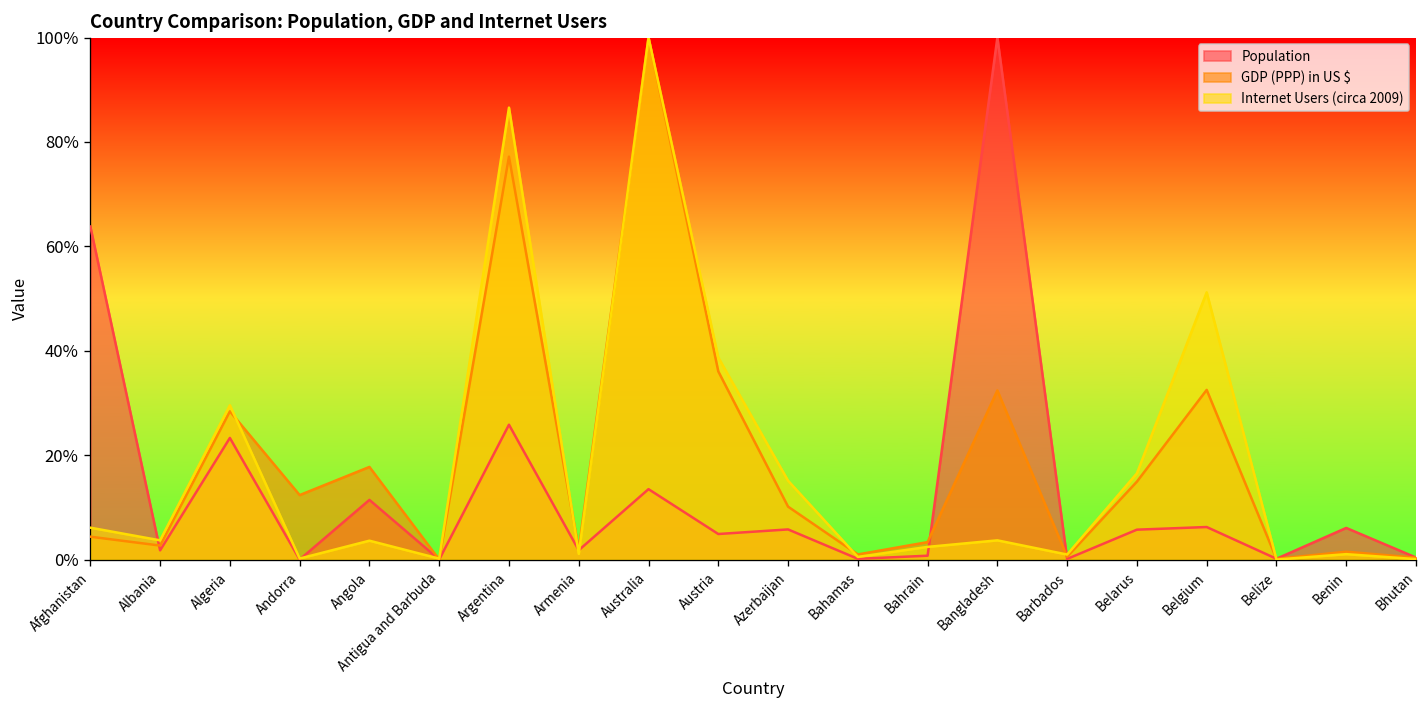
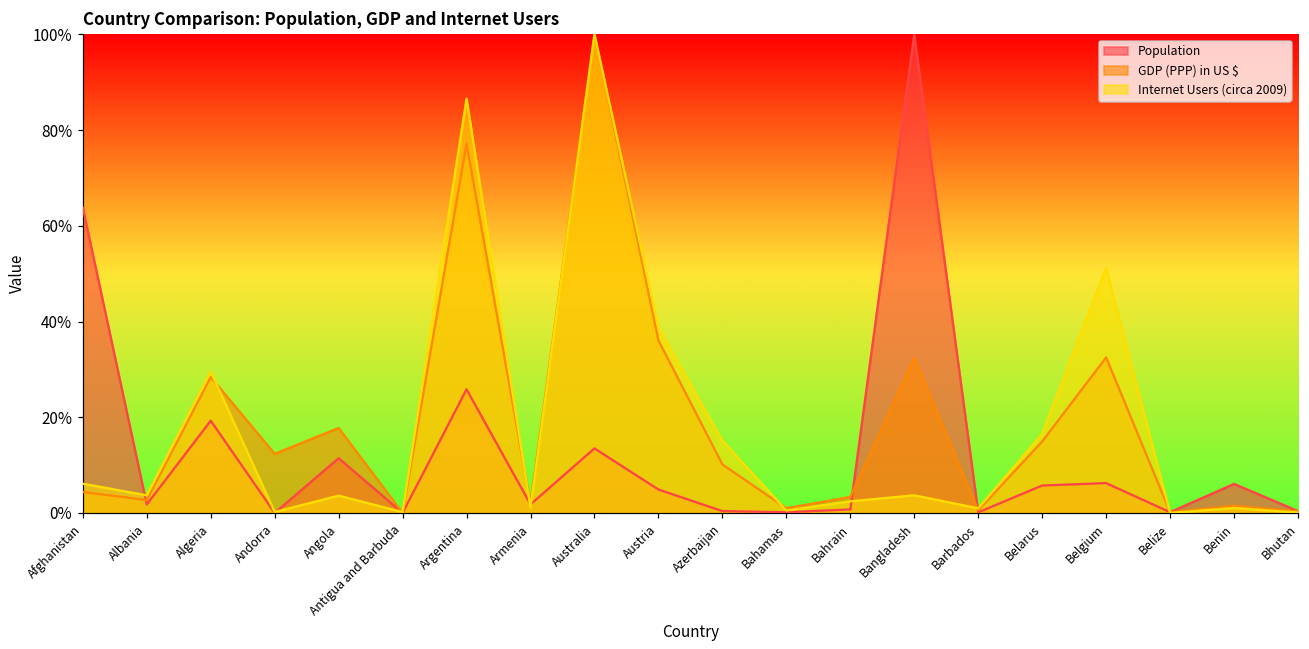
Population, Algeria: 23% -> 19%
Population, Azerbaijan: 6% -> 0%
